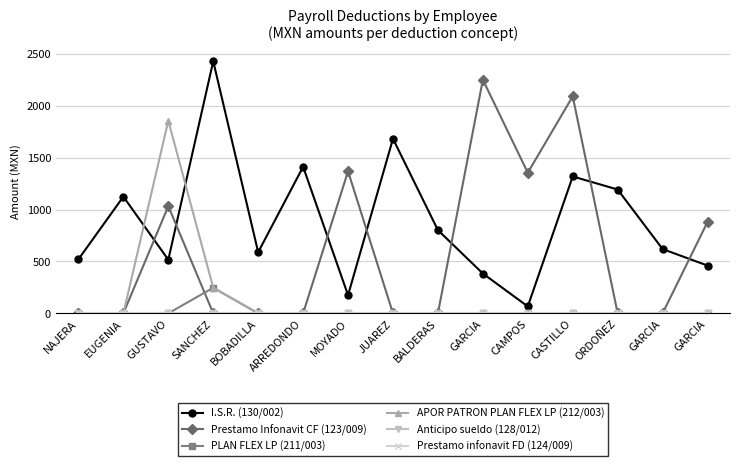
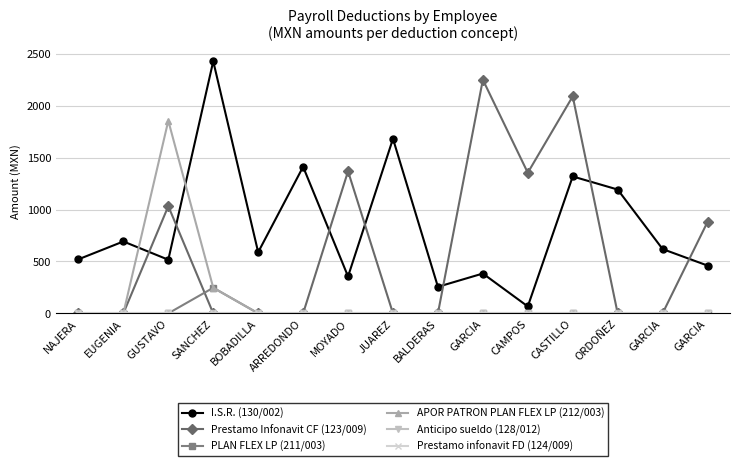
I.S.R. (130/002), EUGENIA: 1120 -> 690
I.S.R. (130/002), MOYADO: 170 -> 360
I.S.R. (130/002), BALDERAS: 800 -> 260
